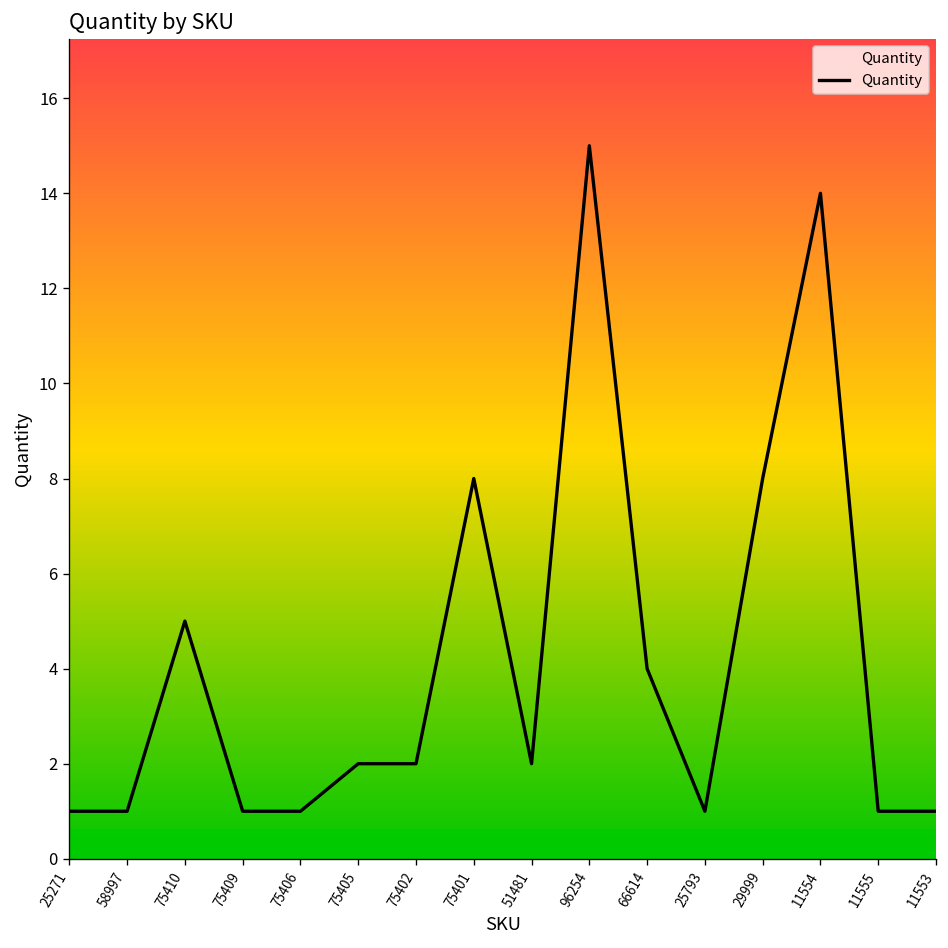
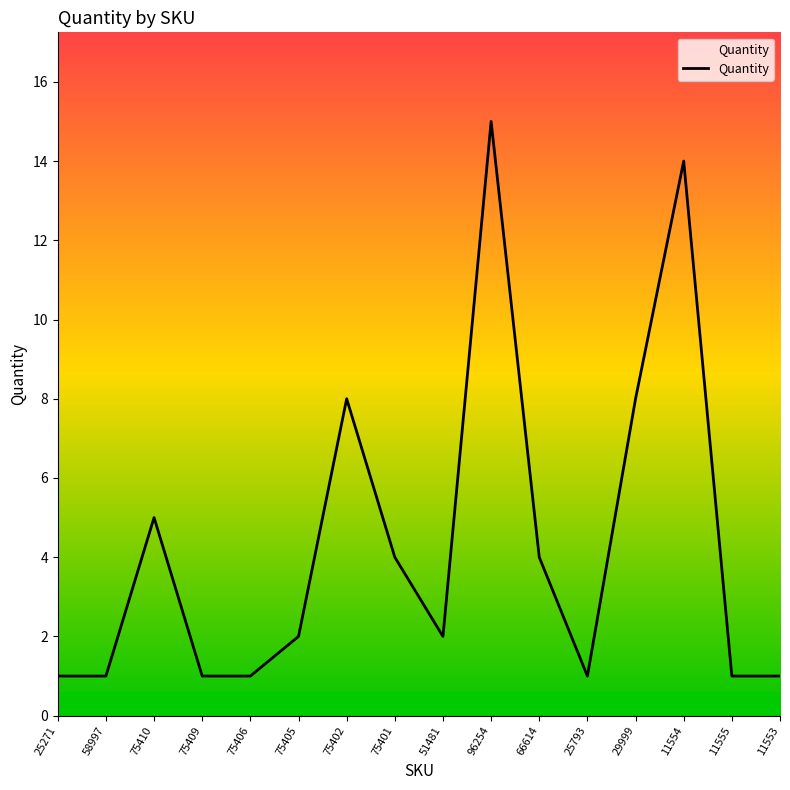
75402: 2 -> 8
75401: 8 -> 4
